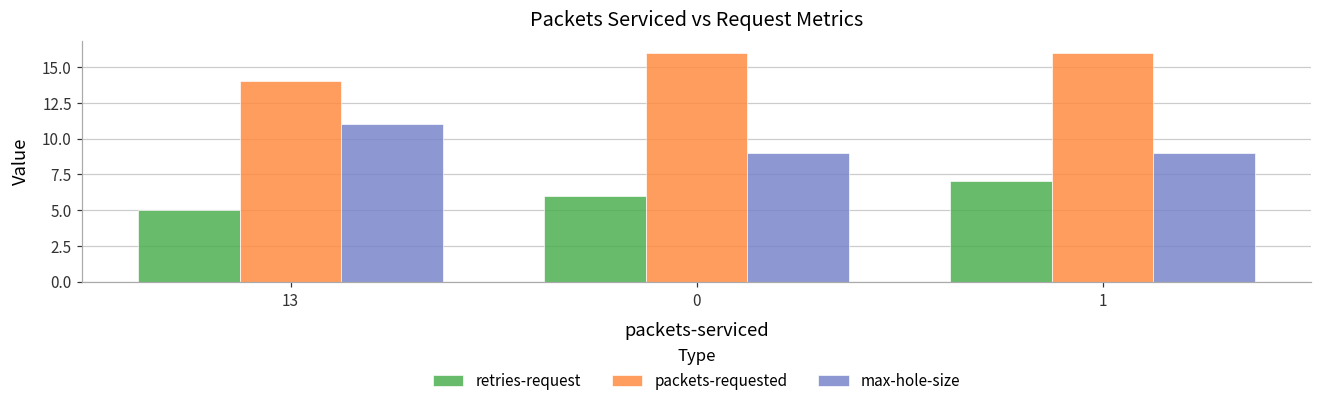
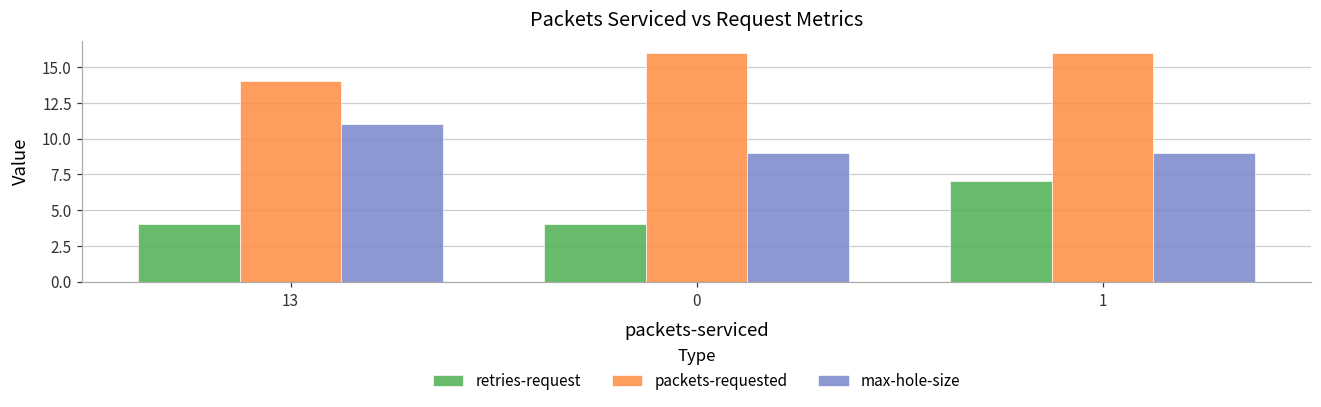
retries-request, 13: 5 -> 4
retries-request, 0: 6 -> 4
